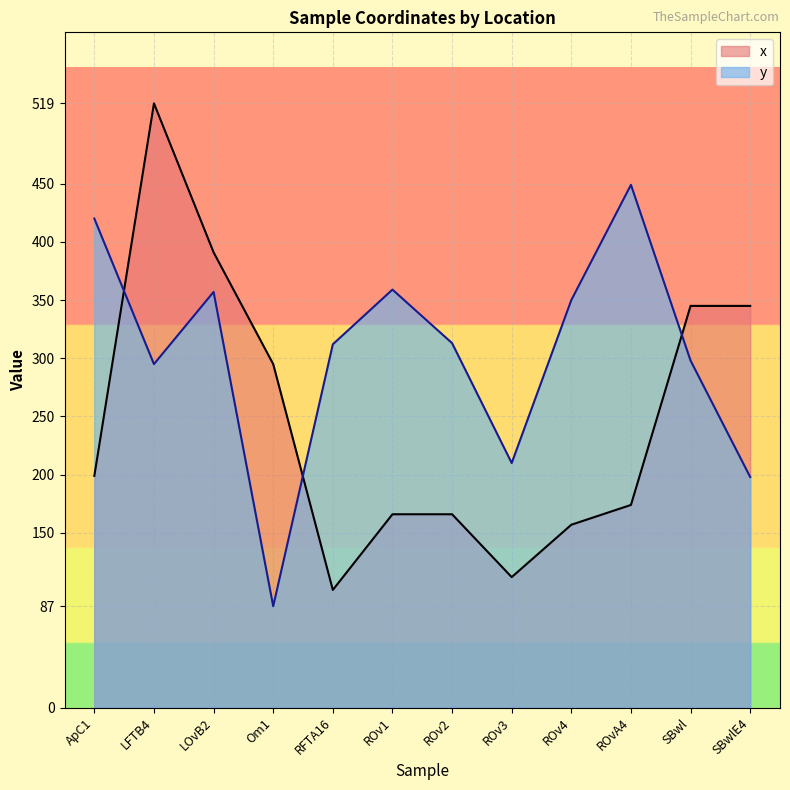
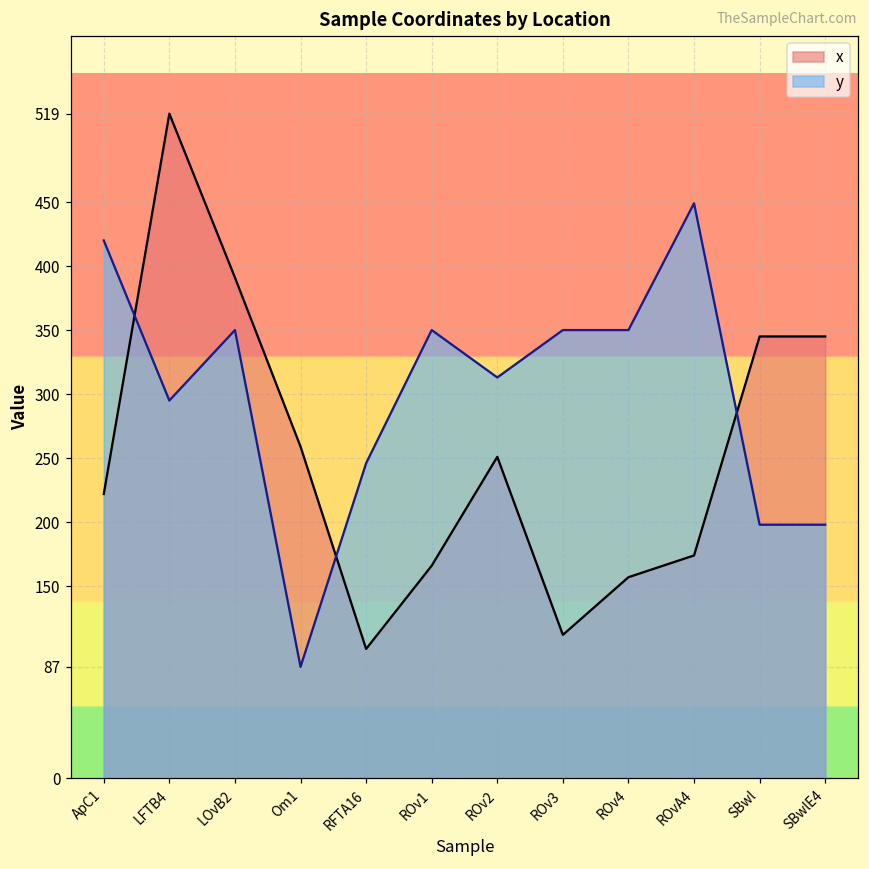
x, ApC1: 199 -> 222
y, LOvB2: 357 -> 350
x, Om1: 295 -> 259
y, RFTA16: 312 -> 246
y, ROv1: 359 -> 350
x, ROv2: 166 -> 251
y, ROv3: 210 -> 350
y, SBwl: 298 -> 198
